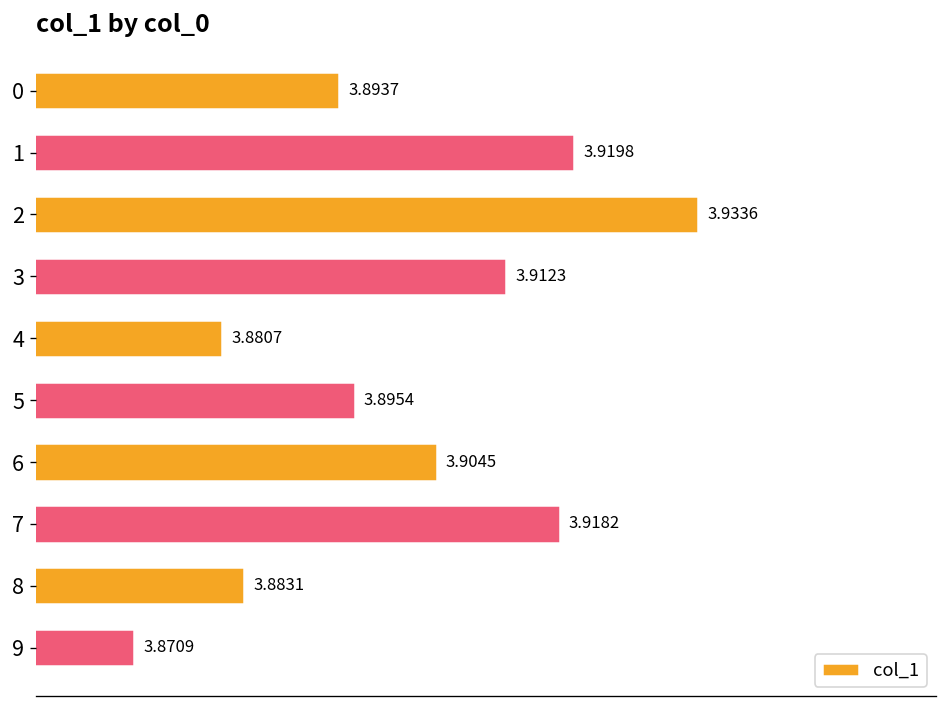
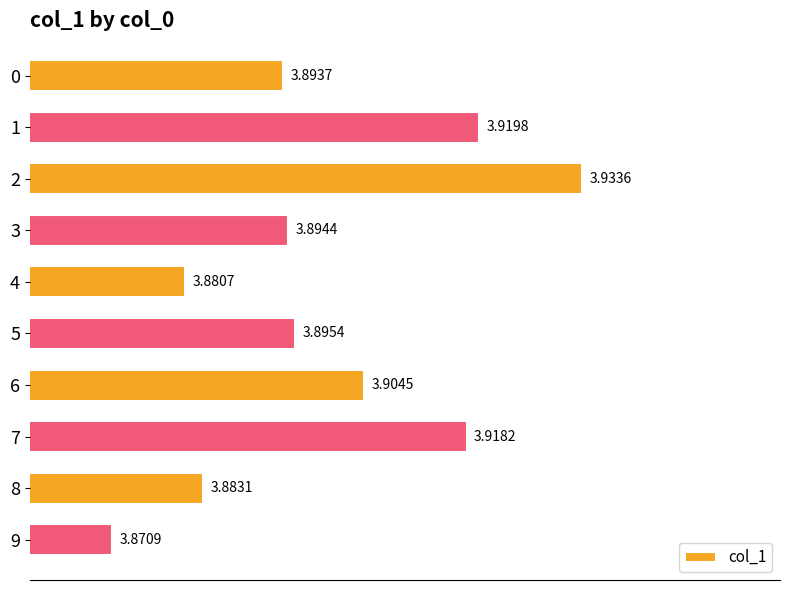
3: 3.9123 -> 3.8944
